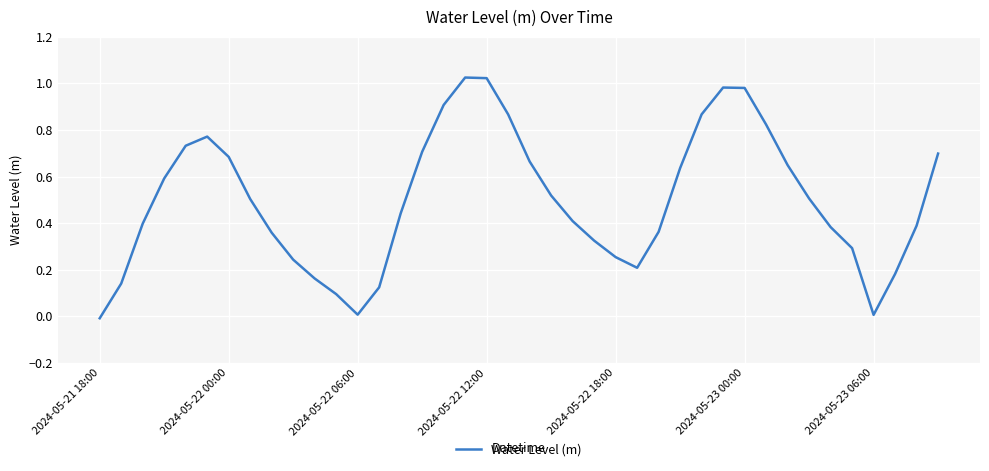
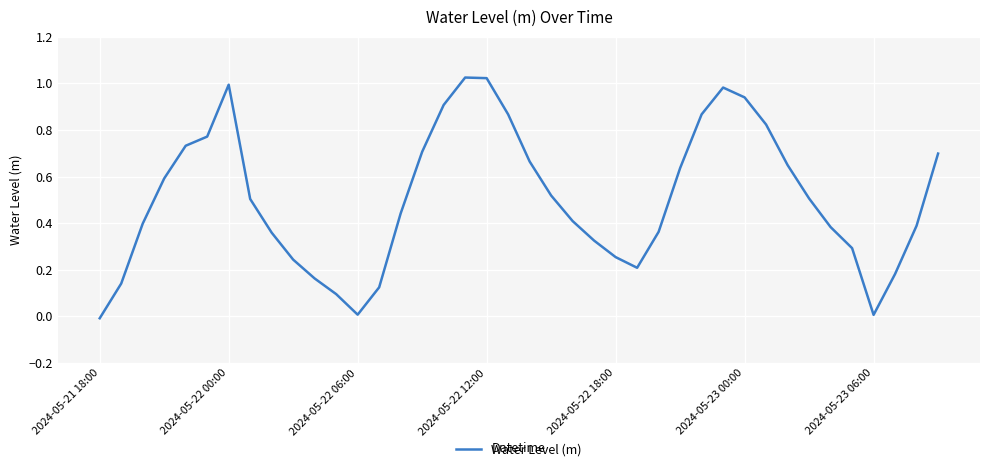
2024-05-22 00:00: 0.68 -> 0.99
2024-05-23 00:00: 0.98 -> 0.94
